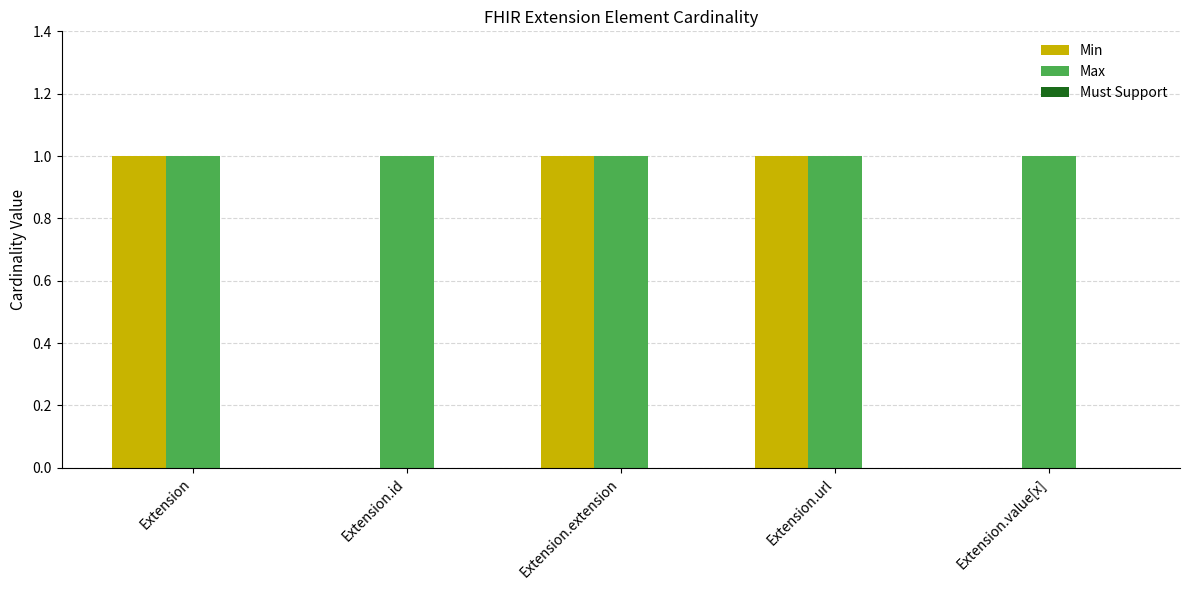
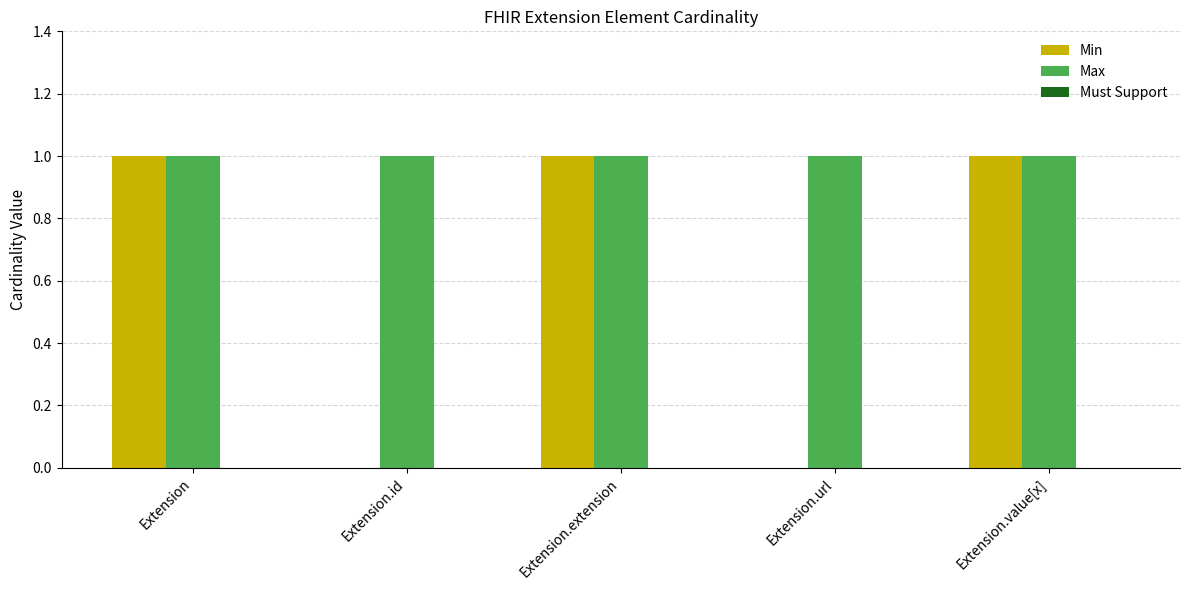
Min, Extension.url: 1 -> 0
Min, Extension.value[x]: 0 -> 1
